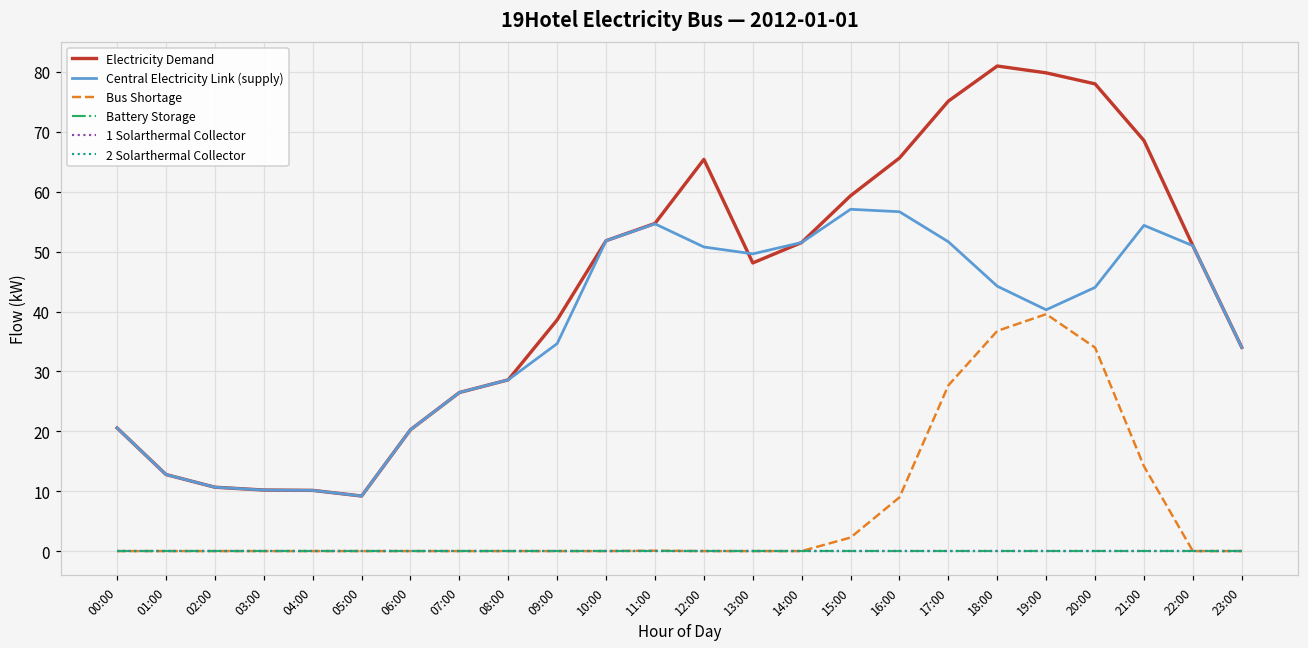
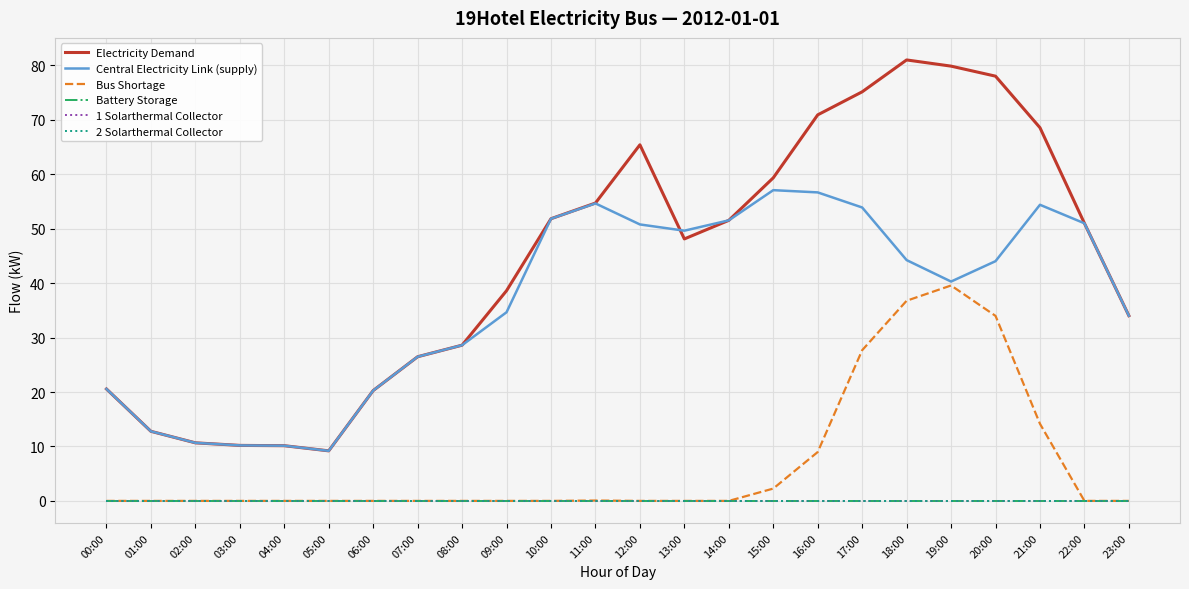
Electricity Demand, 16:00: 66 -> 71
Central Electricity Link (supply), 17:00: 52 -> 54
